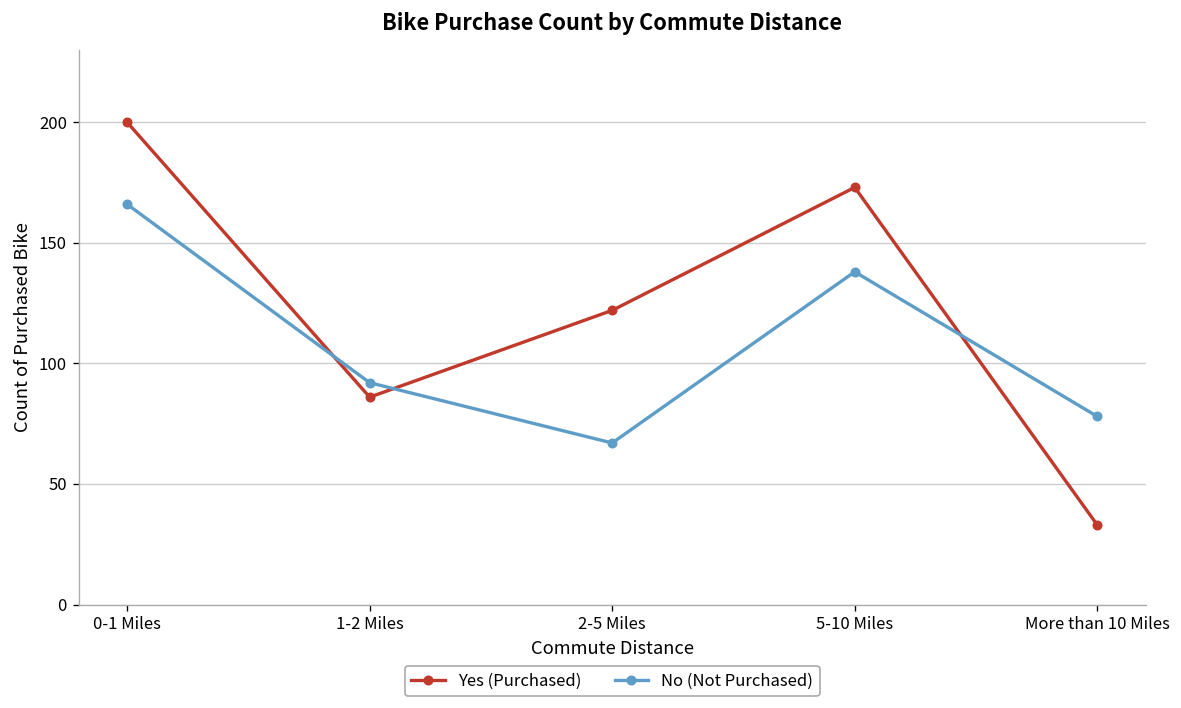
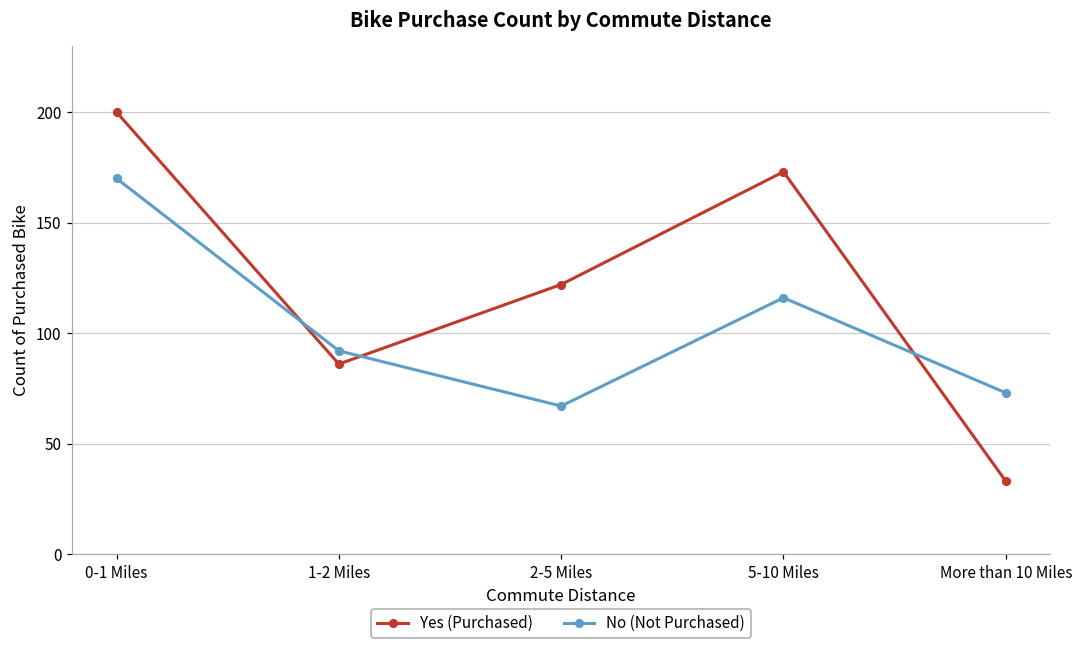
No (Not Purchased), 0-1 Miles: 166 -> 170
No (Not Purchased), 5-10 Miles: 138 -> 116
No (Not Purchased), More than 10 Miles: 78 -> 73
